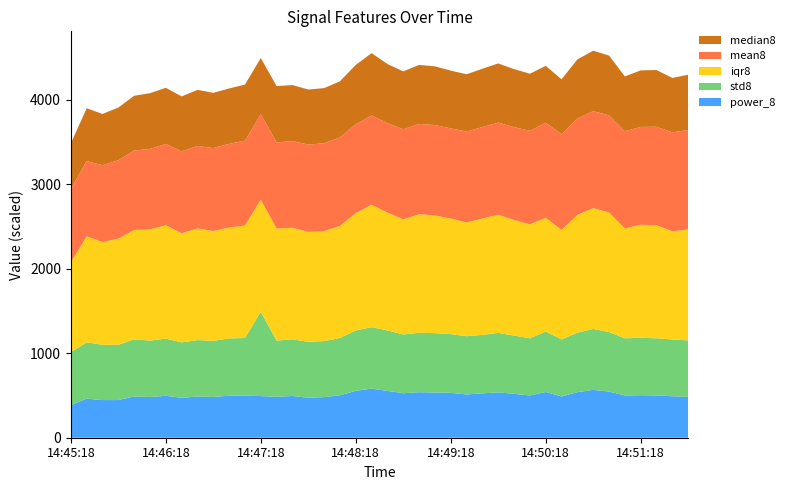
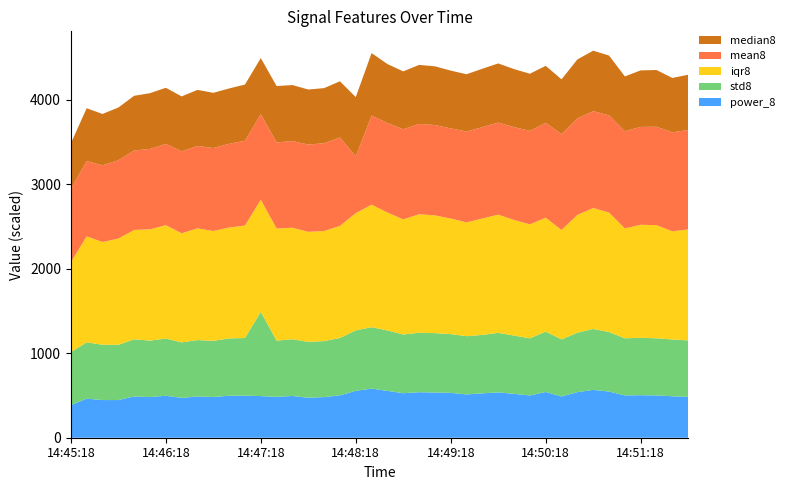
mean8, 14:48:18: 1100 -> 700
